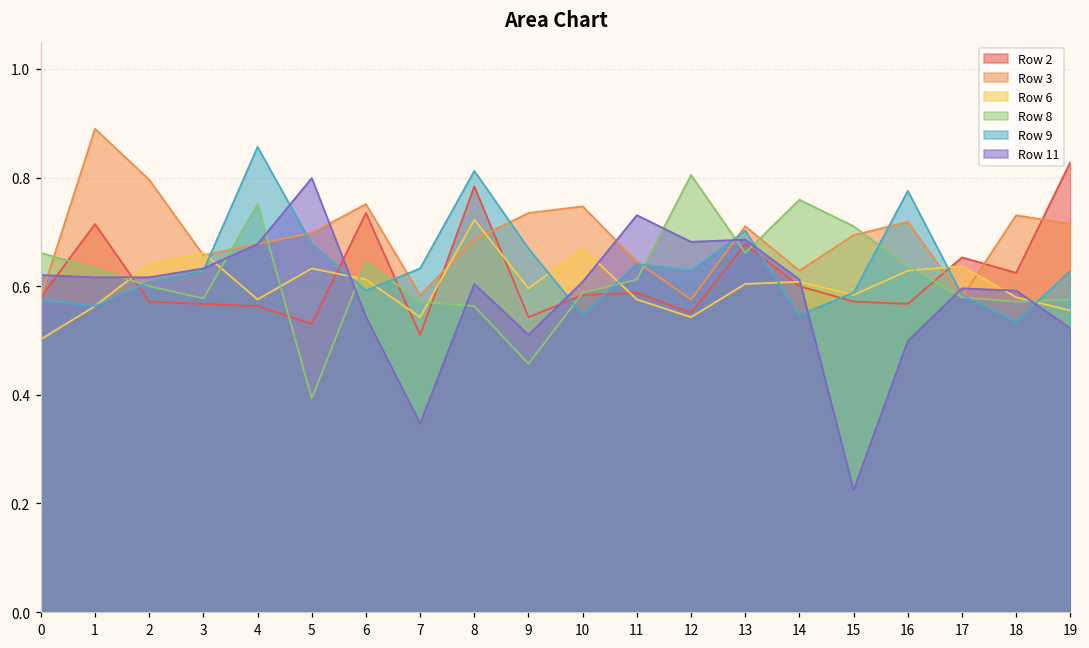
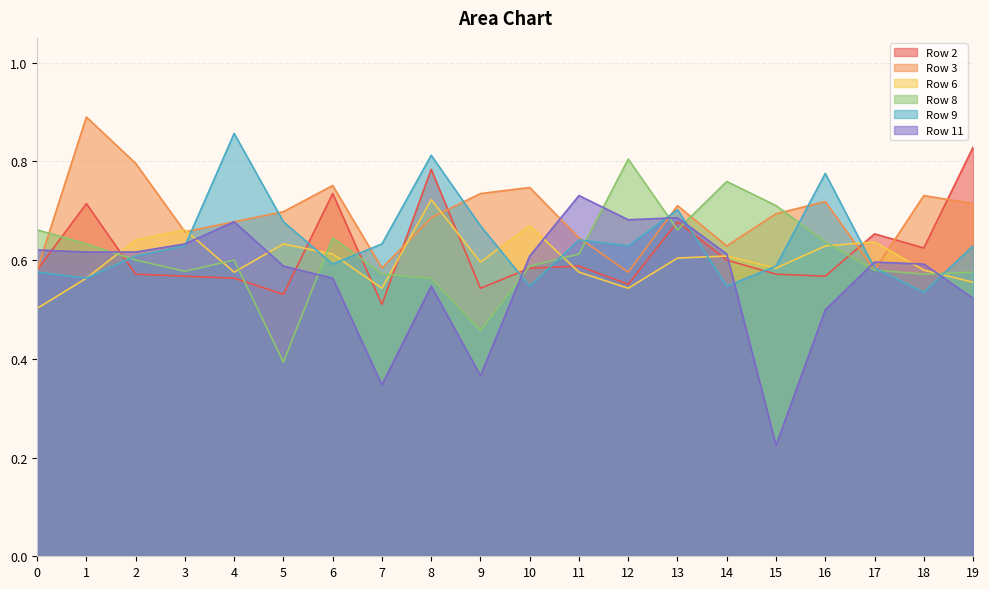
Row 8, 4: 0.75 -> 0.60
Row 11, 5: 0.80 -> 0.59
Row 11, 6: 0.54 -> 0.56
Row 11, 8: 0.60 -> 0.55
Row 11, 9: 0.51 -> 0.37
